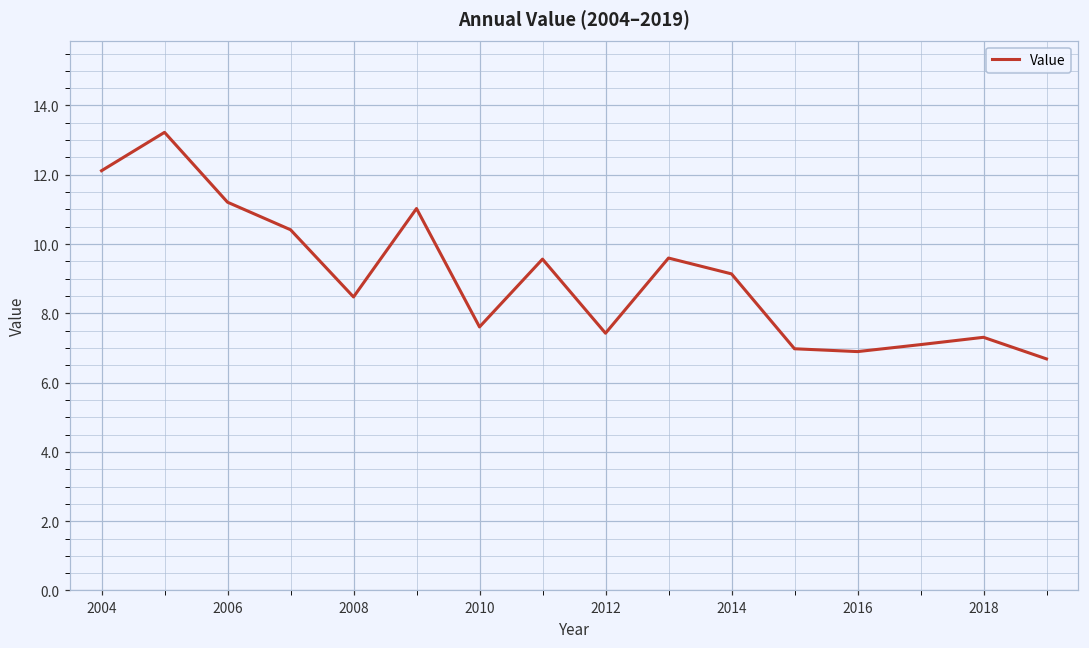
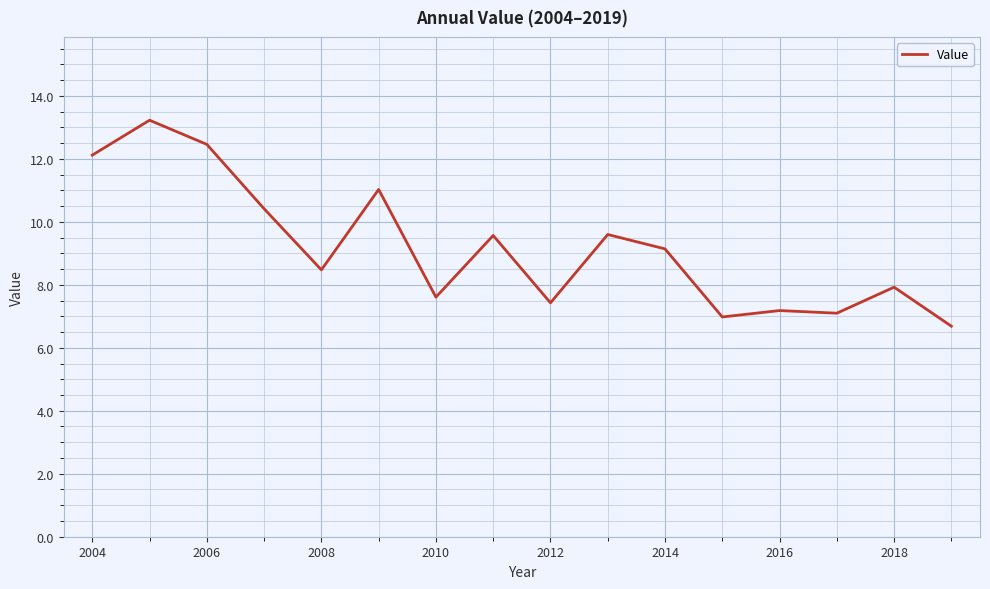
2006: 11.2 -> 12.5
2016: 6.9 -> 7.2
2018: 7.3 -> 7.9
